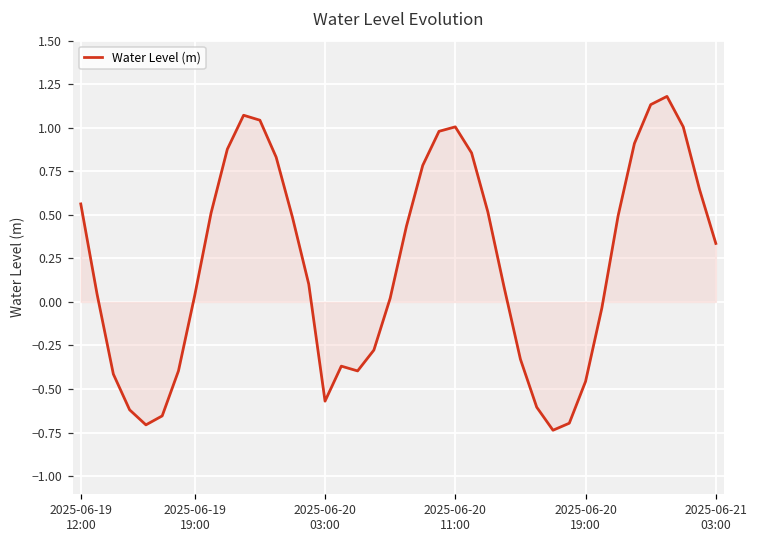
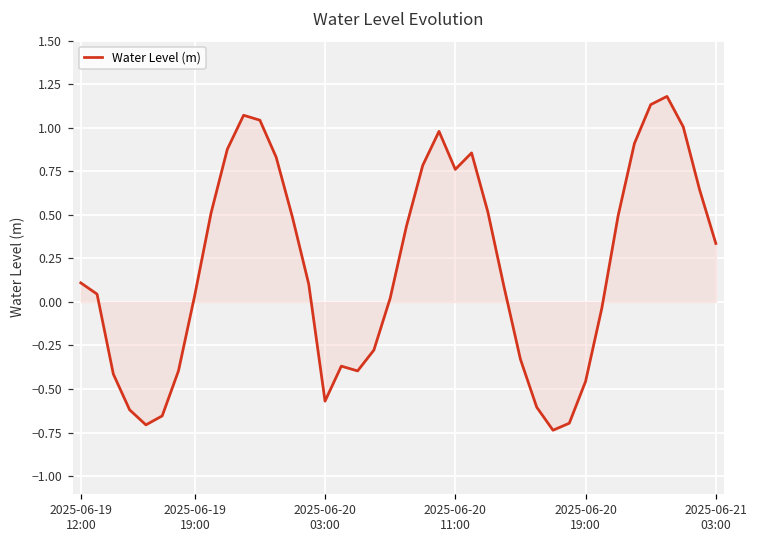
Water Level (m), 2025-06-19 12:00: 0.56 -> 0.11
Water Level (m), 2025-06-20 11:00: 1.00 -> 0.76
